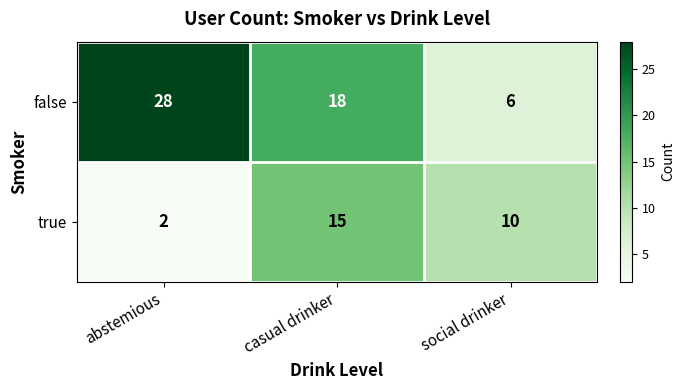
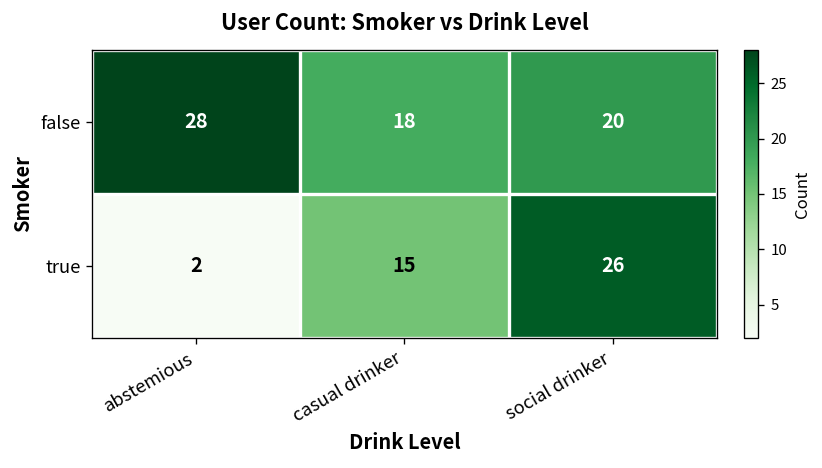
false, social drinker: 6 -> 20
true, social drinker: 10 -> 26
